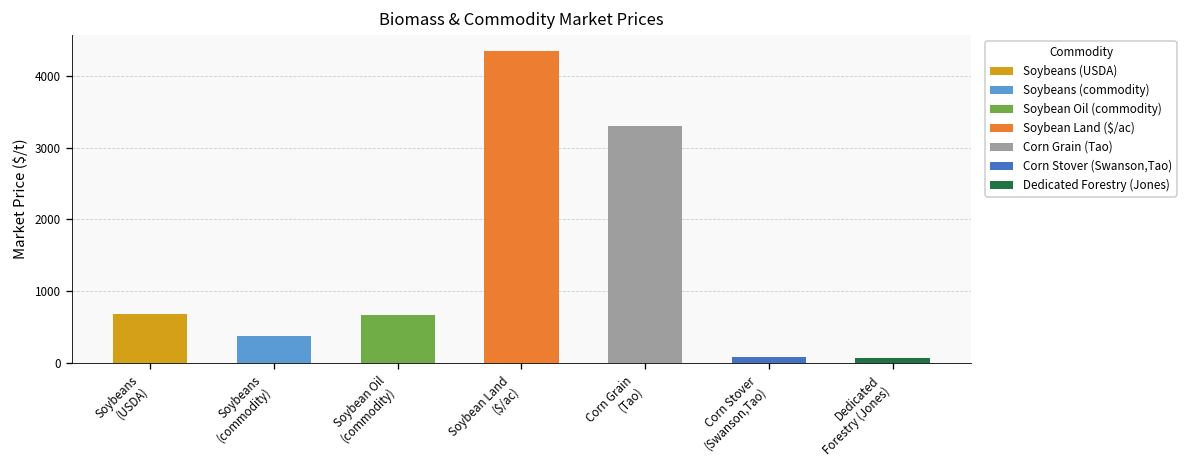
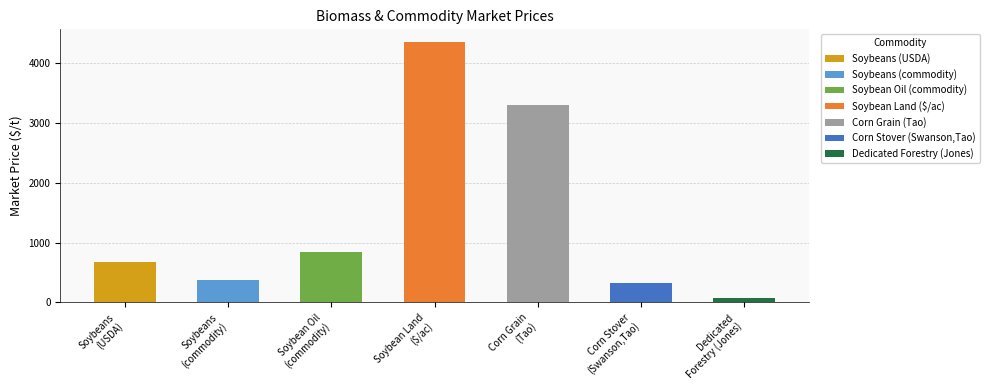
Soybean Oil (commodity): 700 -> 800
Corn Stover (Swanson,Tao): 100 -> 300
